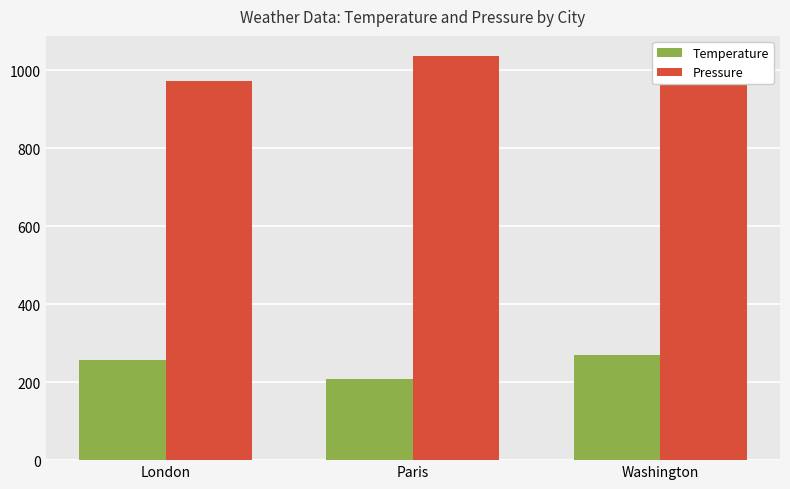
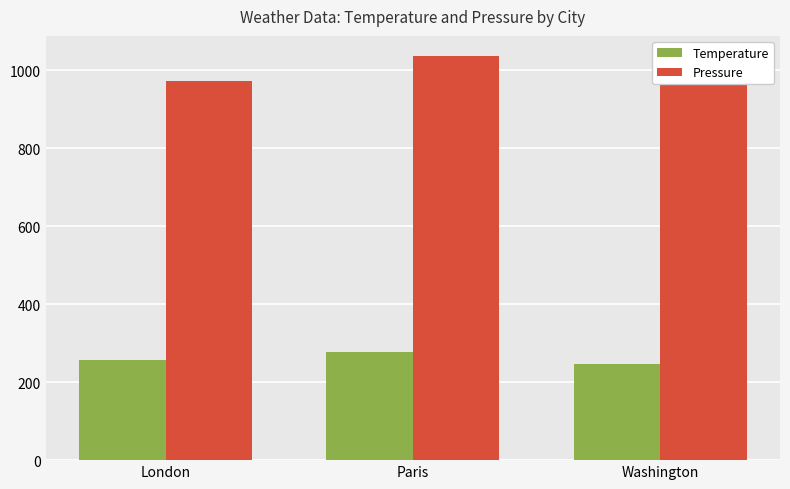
Temperature, Paris: 210 -> 280
Temperature, Washington: 270 -> 250
